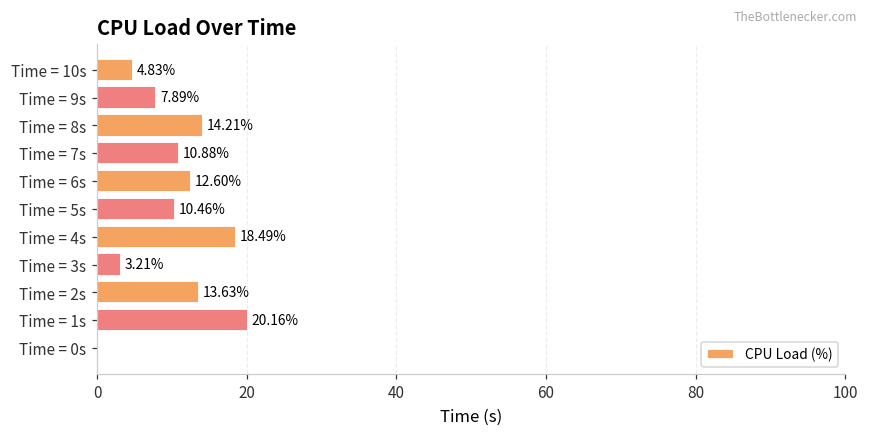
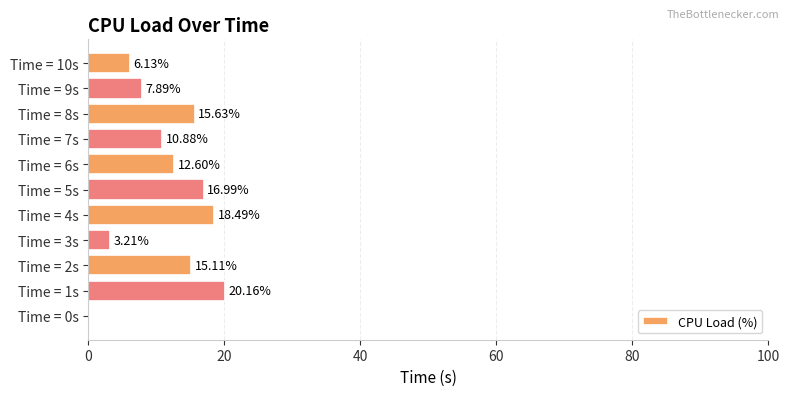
Time = 10s: 4.83% -> 6.13%
Time = 8s: 14.21% -> 15.63%
Time = 5s: 10.46% -> 16.99%
Time = 2s: 13.63% -> 15.11%
